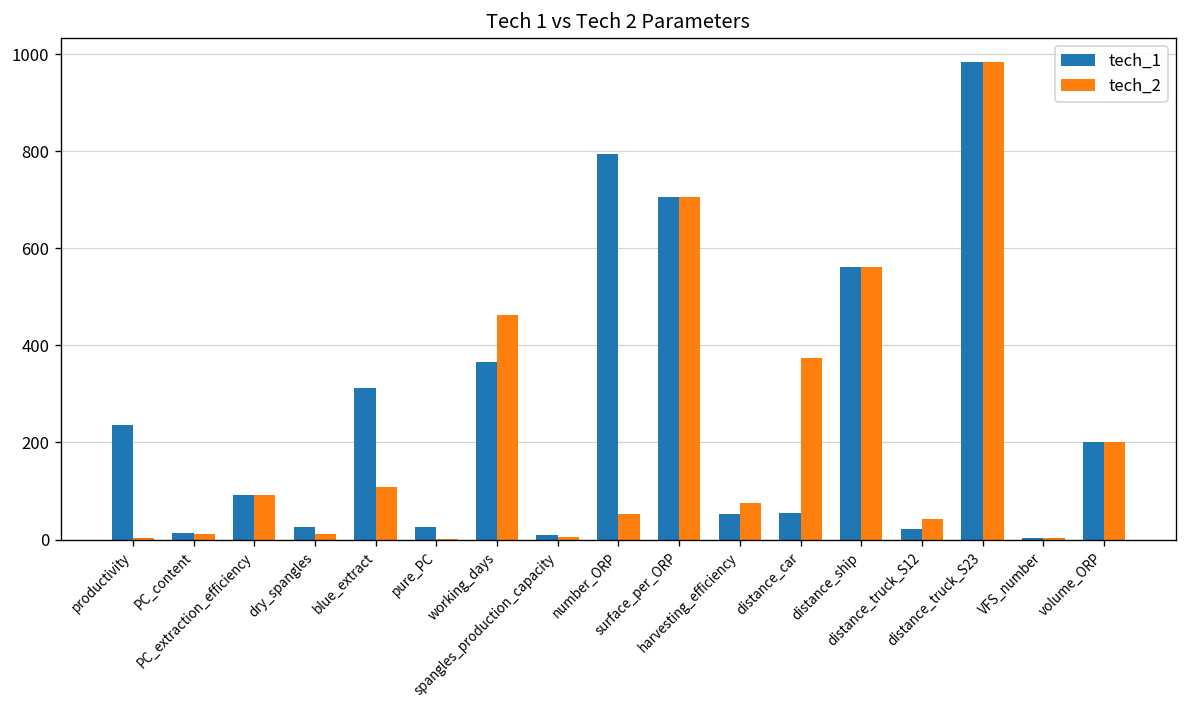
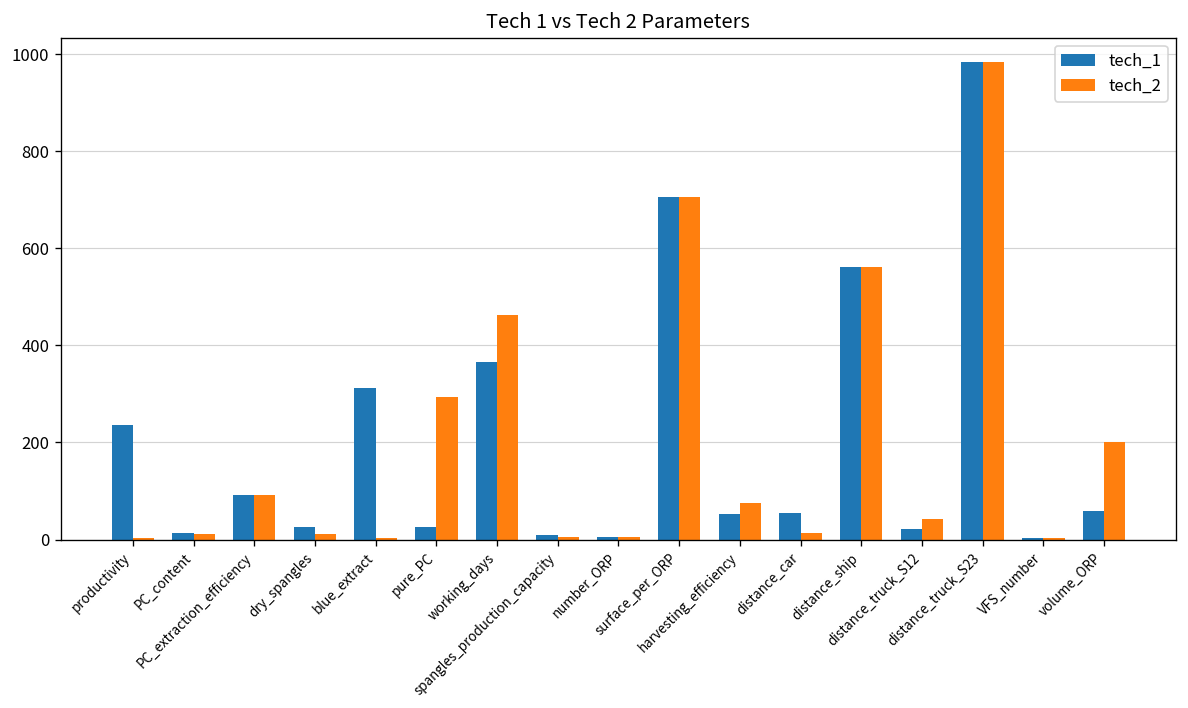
tech_2, blue_extract: 110 -> 0
tech_2, pure_PC: 0 -> 290
tech_1, number_ORP: 800 -> 10
tech_2, number_ORP: 50 -> 10
tech_2, distance_car: 370 -> 10
tech_1, volume_ORP: 200 -> 60
